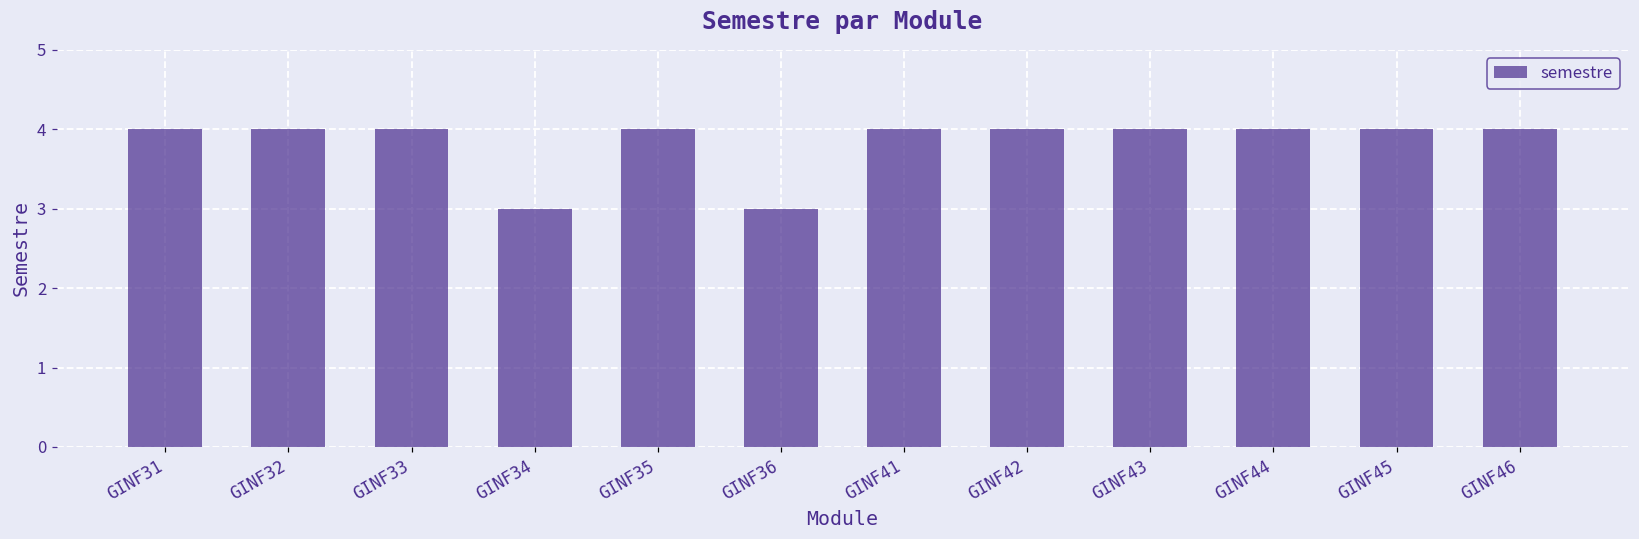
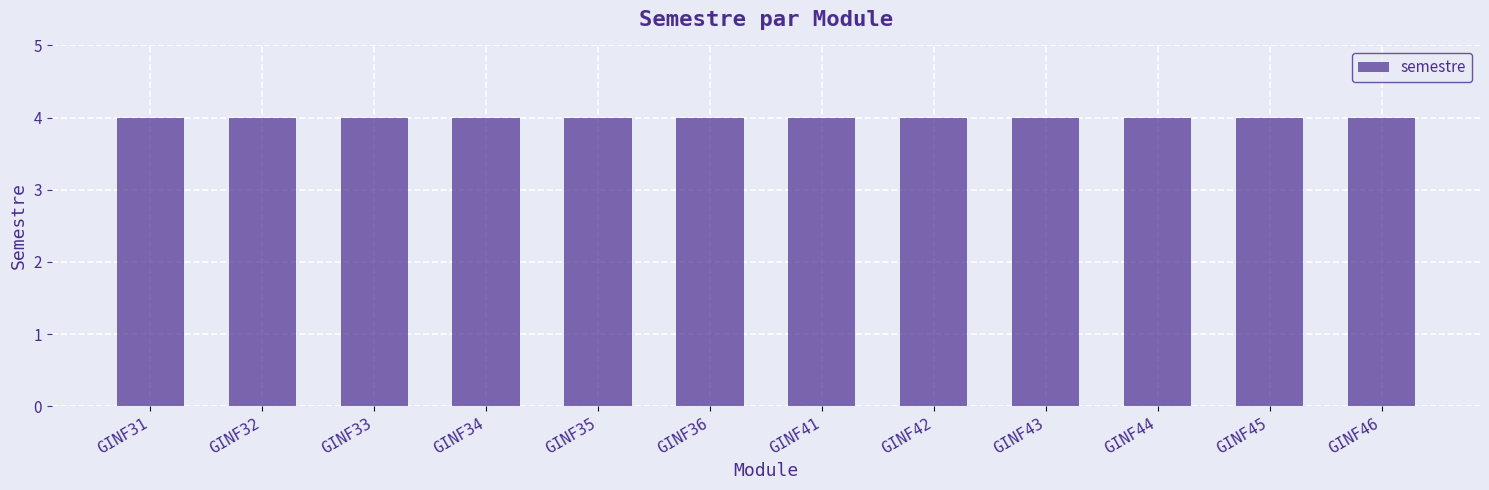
GINF34: 3 -> 4
GINF36: 3 -> 4
